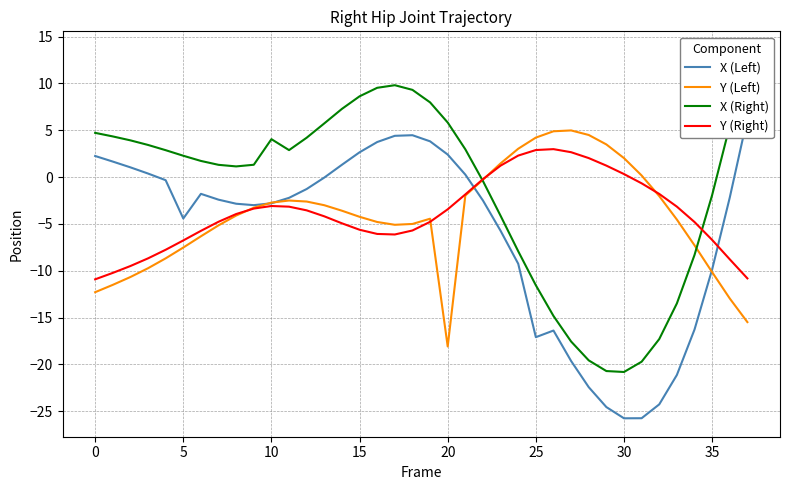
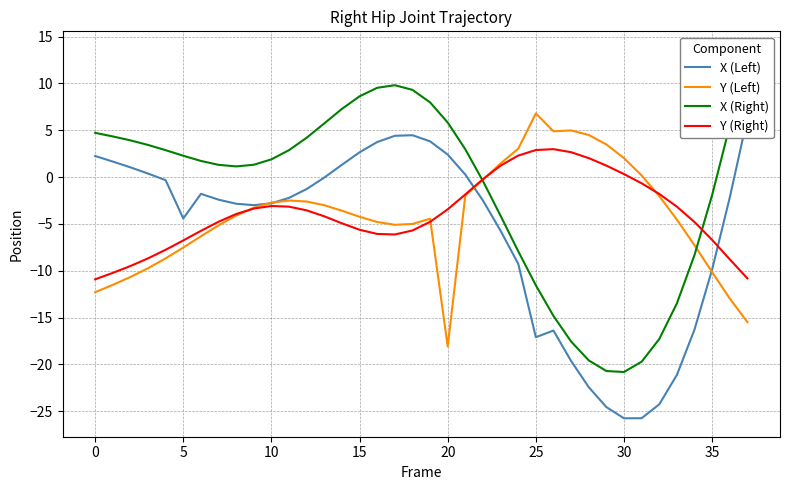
X (Right), 10: 4 -> 2
Y (Left), 25: 4 -> 7
